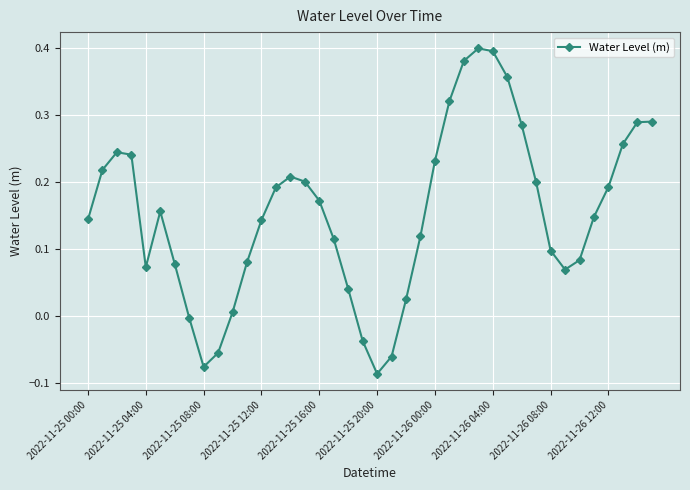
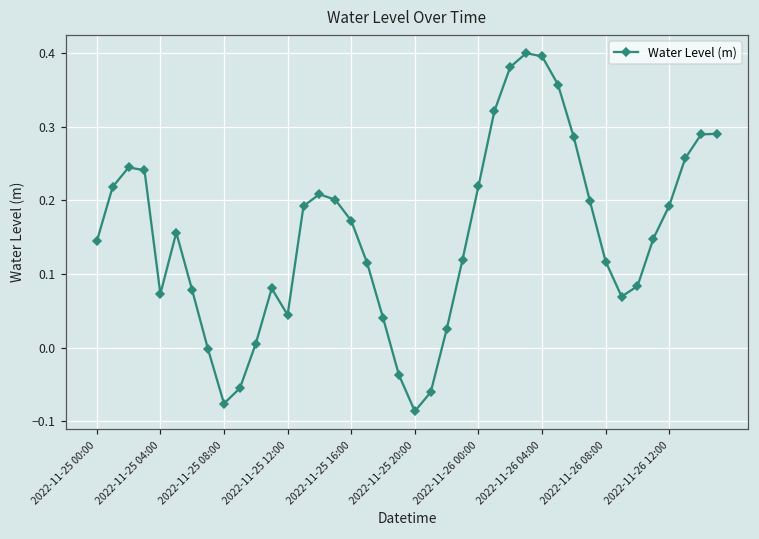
2022-11-25 12:00: 0.14 -> 0.04
2022-11-26 00:00: 0.23 -> 0.22
2022-11-26 08:00: 0.10 -> 0.12
